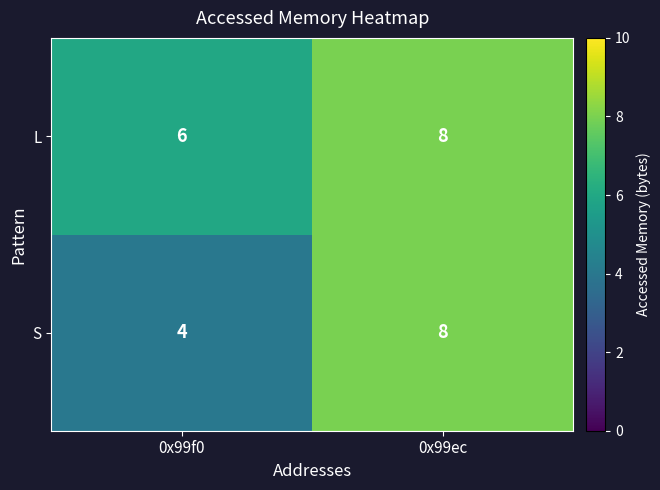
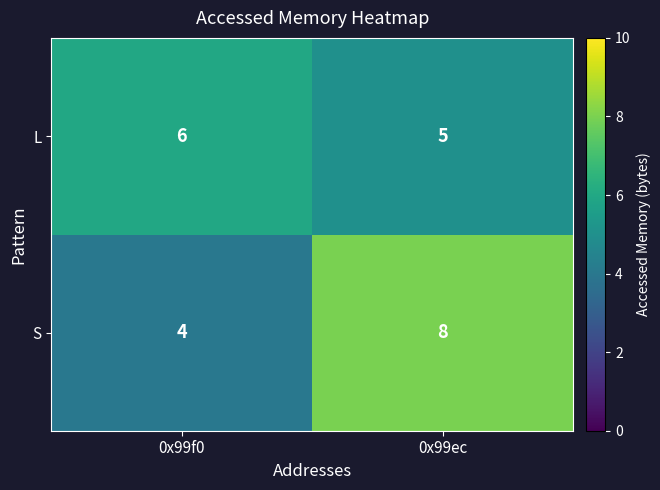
L, 0x99ec: 8 -> 5
